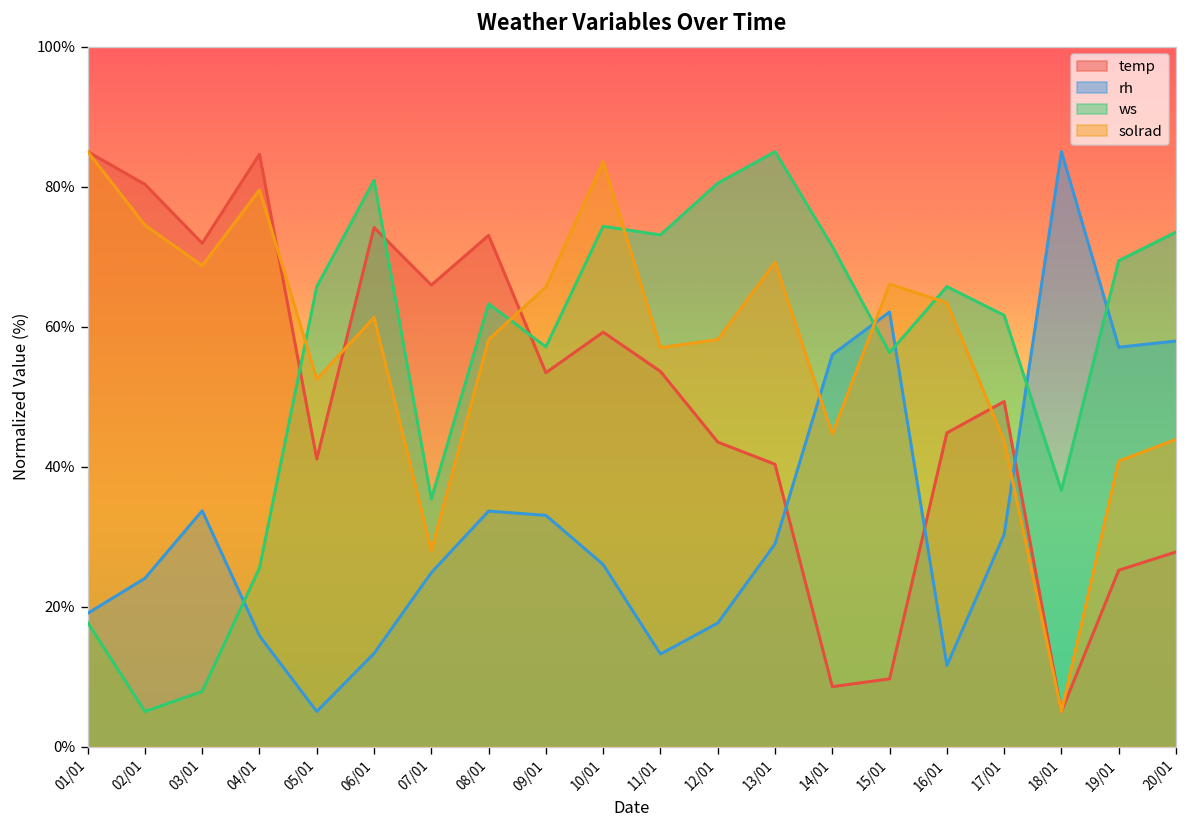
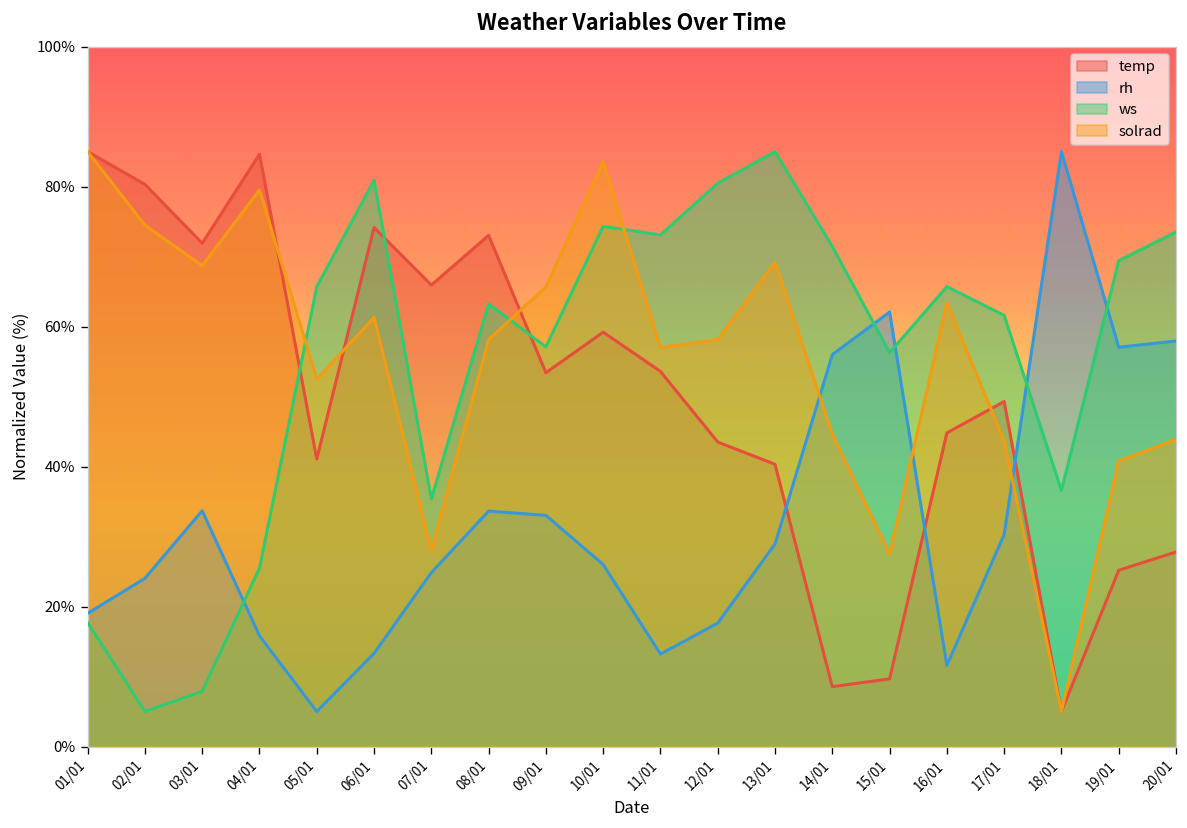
solrad, 15/01: 66% -> 28%
